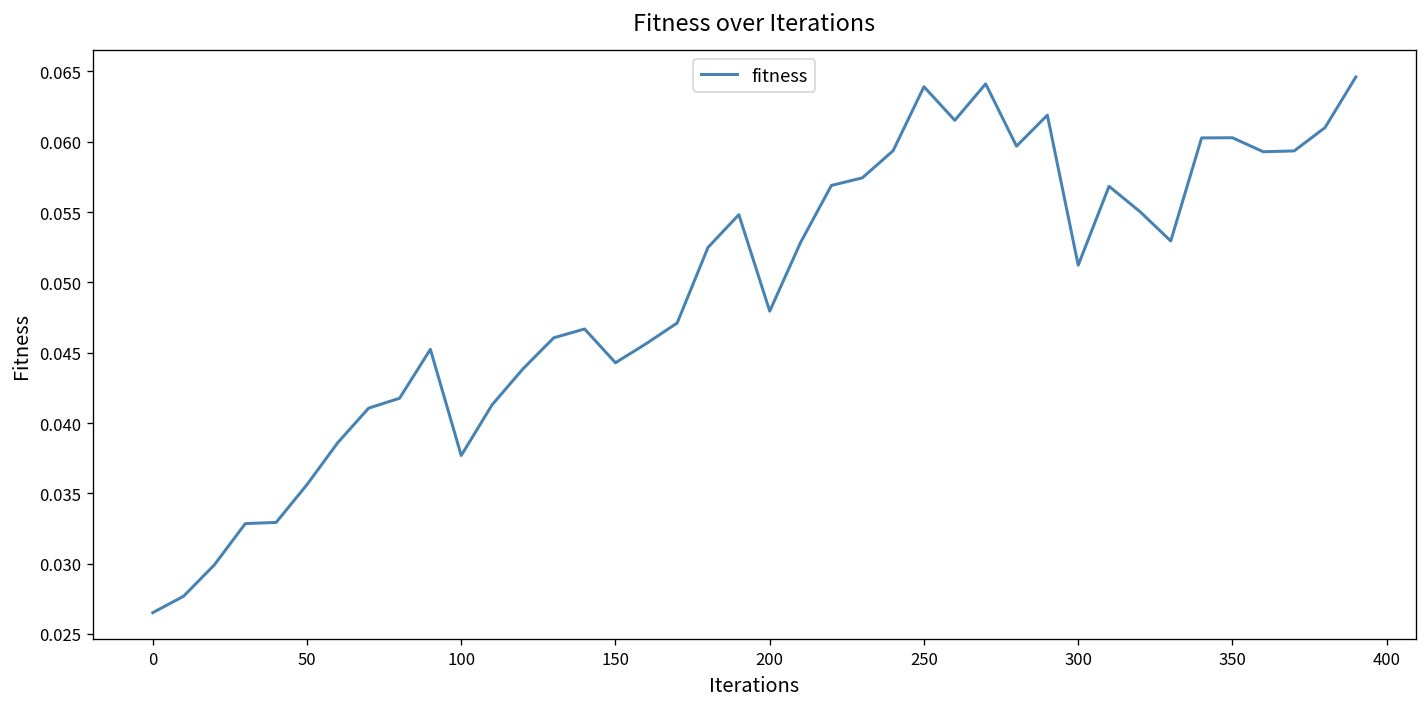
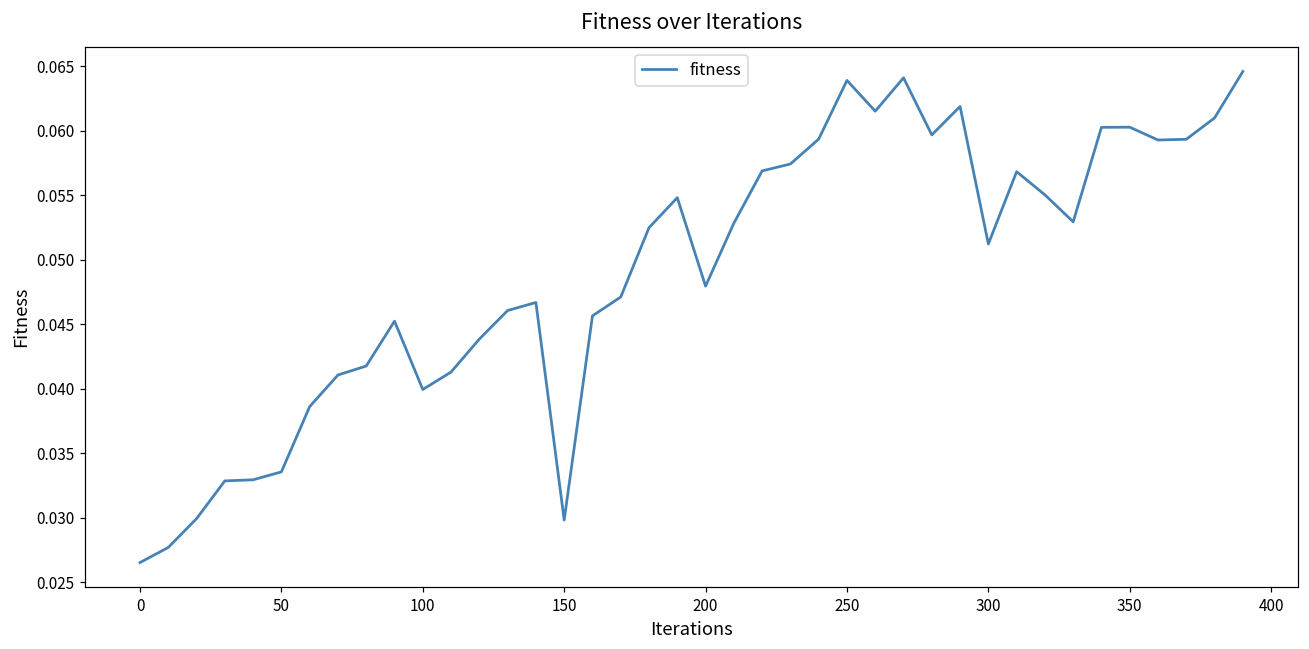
50: 0.0356 -> 0.0335
100: 0.0377 -> 0.0399
150: 0.0443 -> 0.0298
